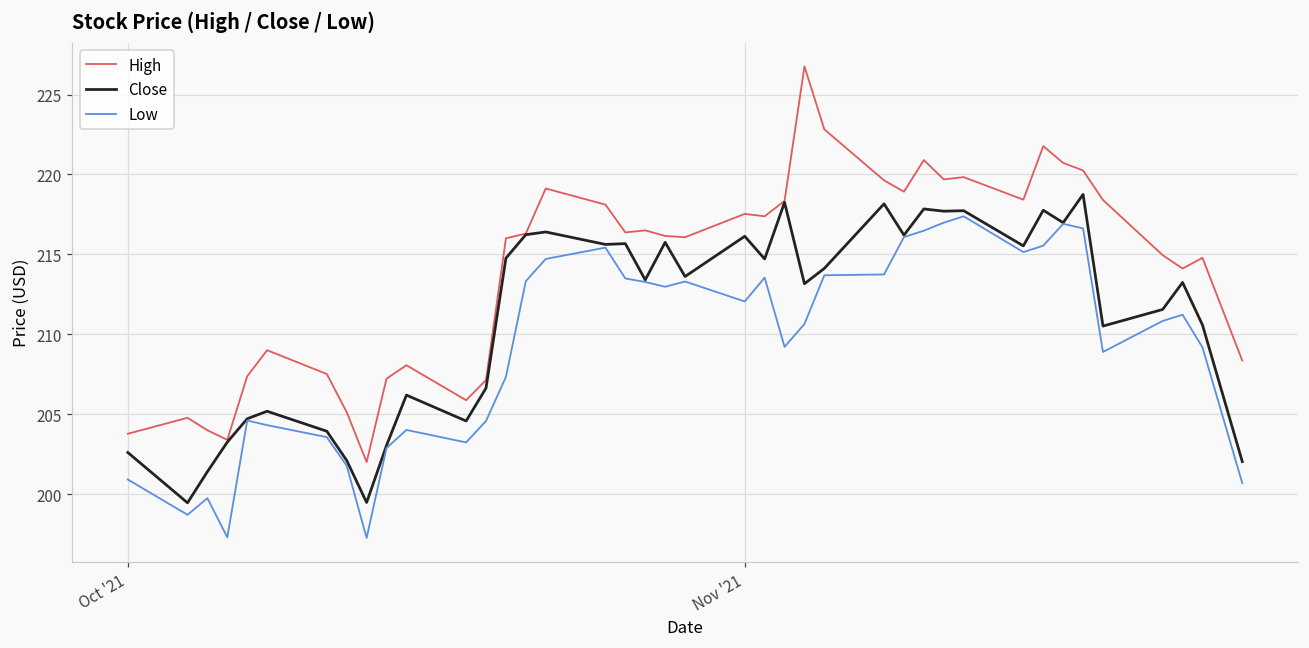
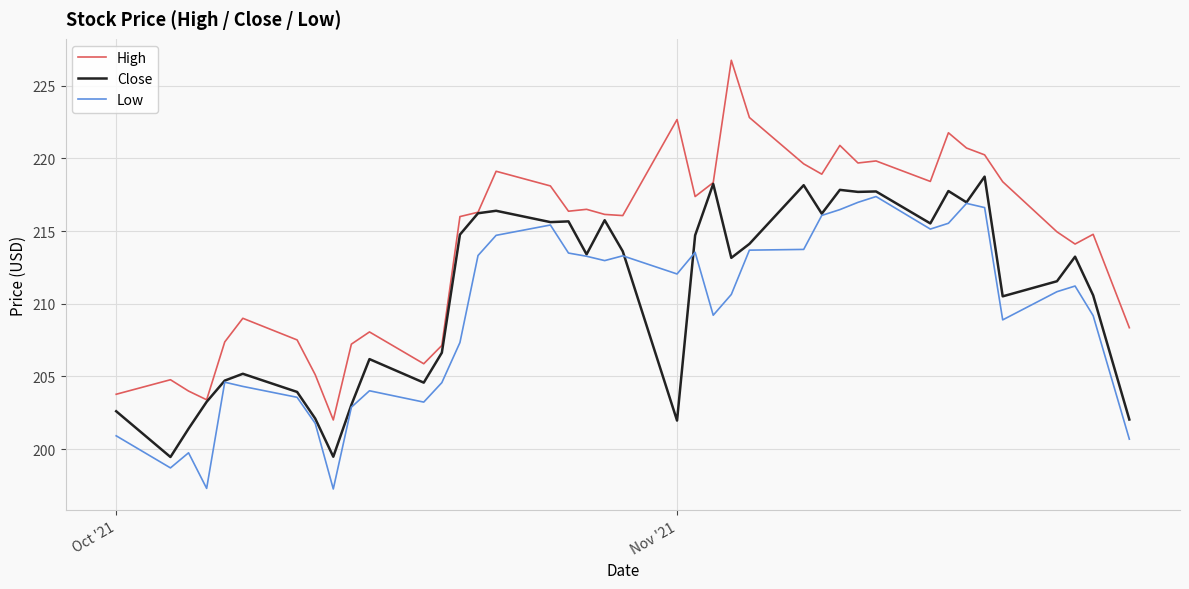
High, Nov '21: 217.5 -> 222.7
Close, Nov '21: 216.1 -> 202.0
